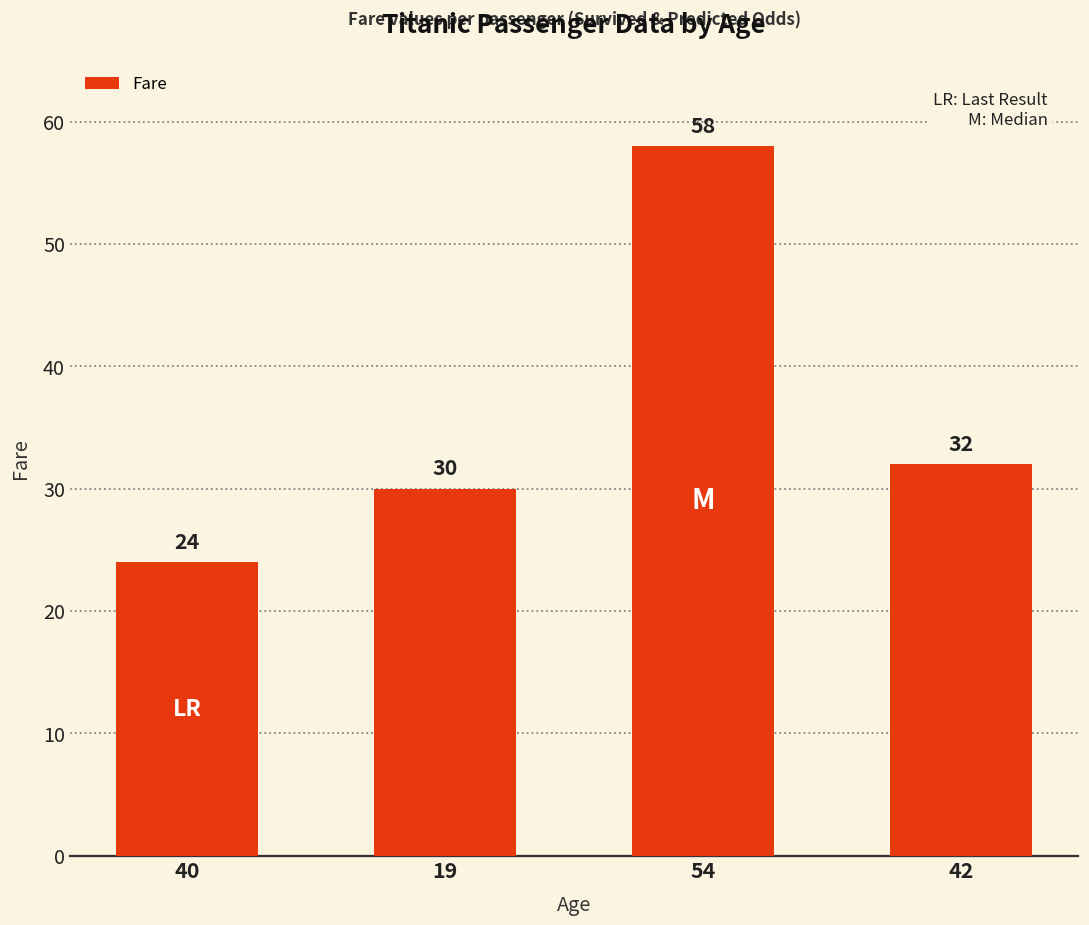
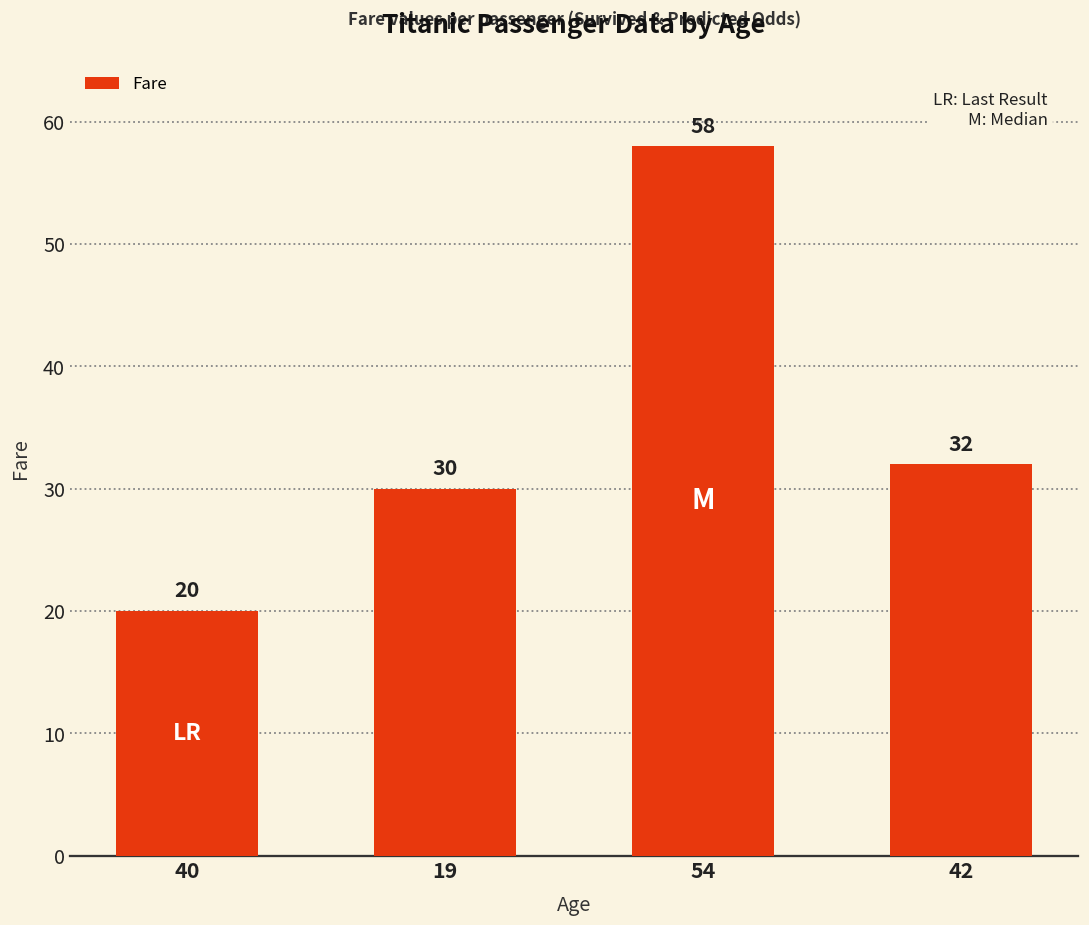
40: 24 -> 20
